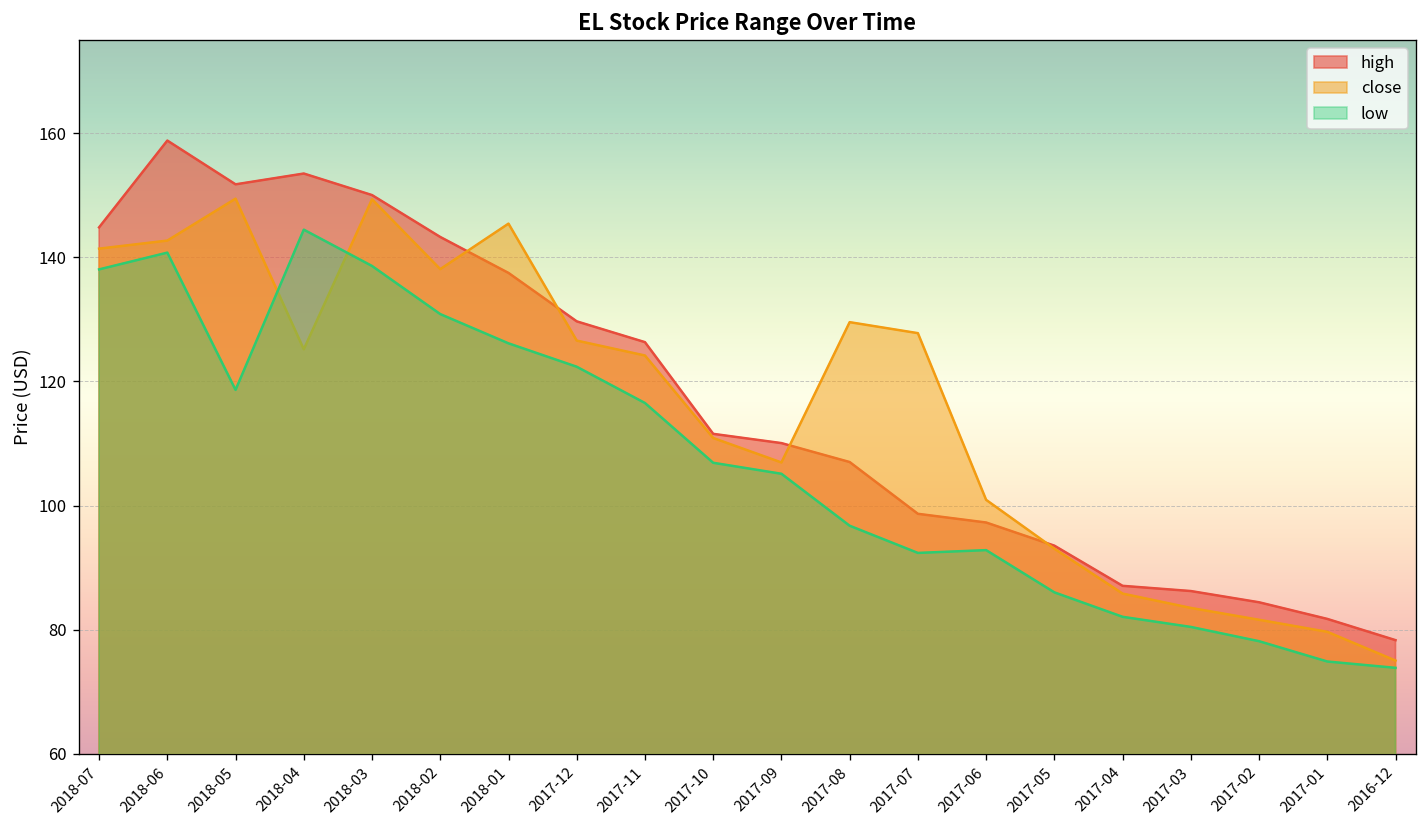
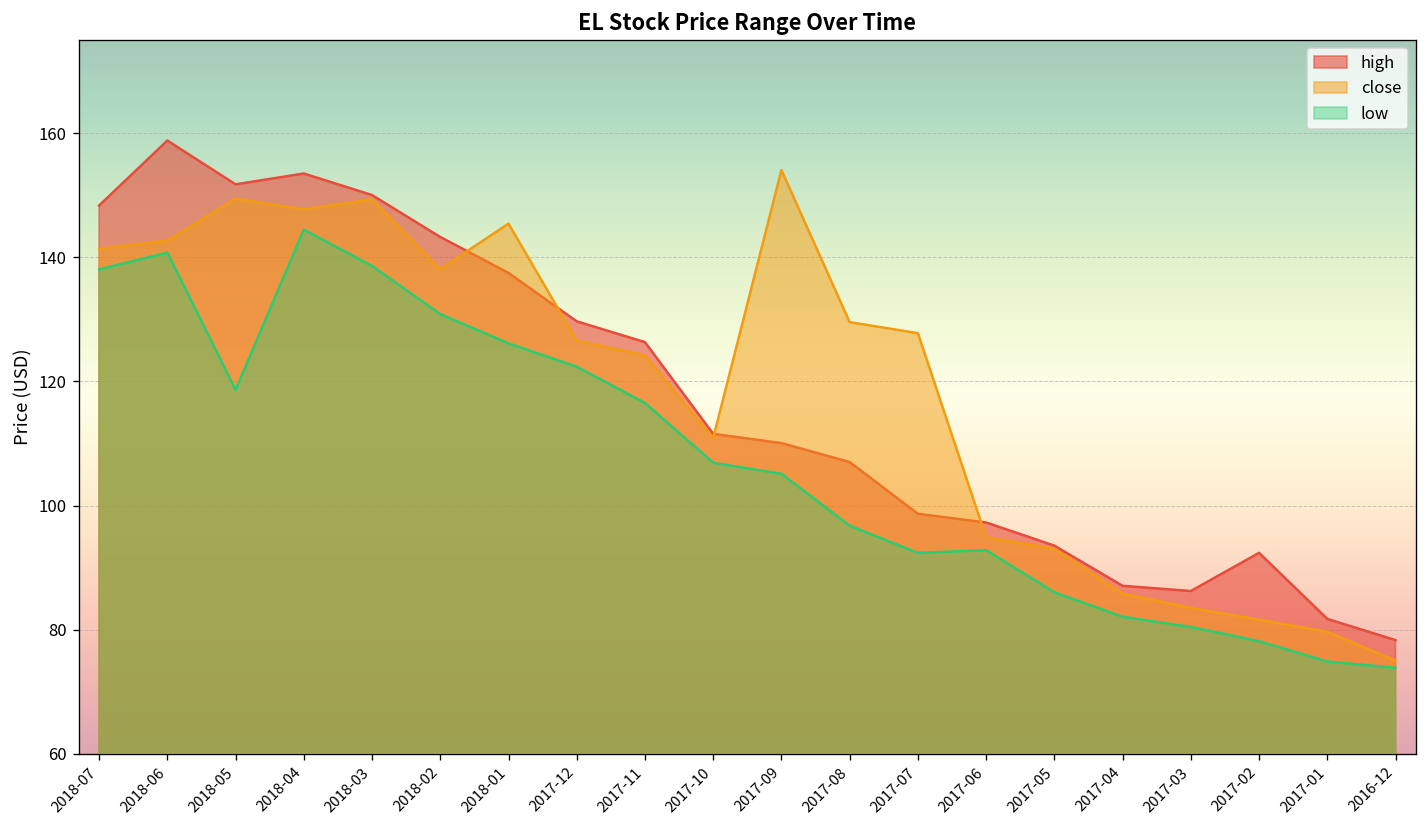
high, 2018-07: 145 -> 148
close, 2018-04: 125 -> 148
close, 2017-09: 107 -> 154
close, 2017-06: 101 -> 95
high, 2017-02: 84 -> 92
